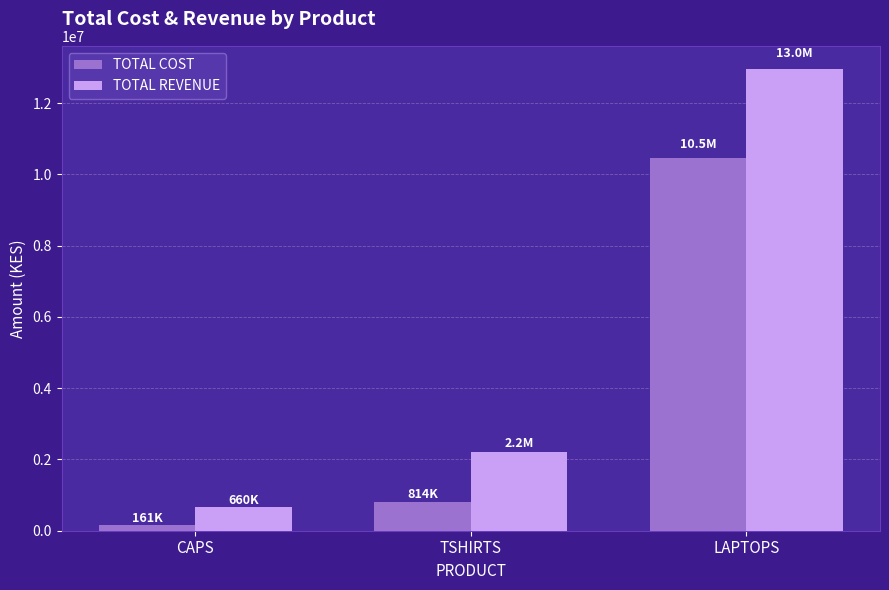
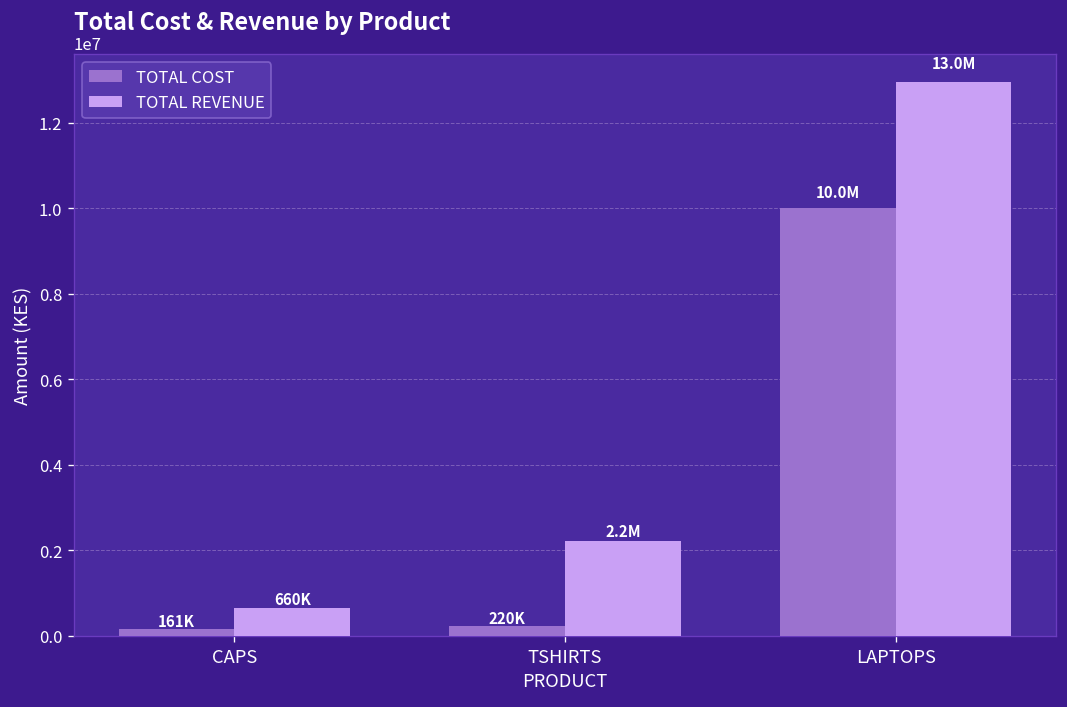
TOTAL COST, TSHIRTS: 814K -> 220K
TOTAL COST, LAPTOPS: 10.5M -> 10.0M
